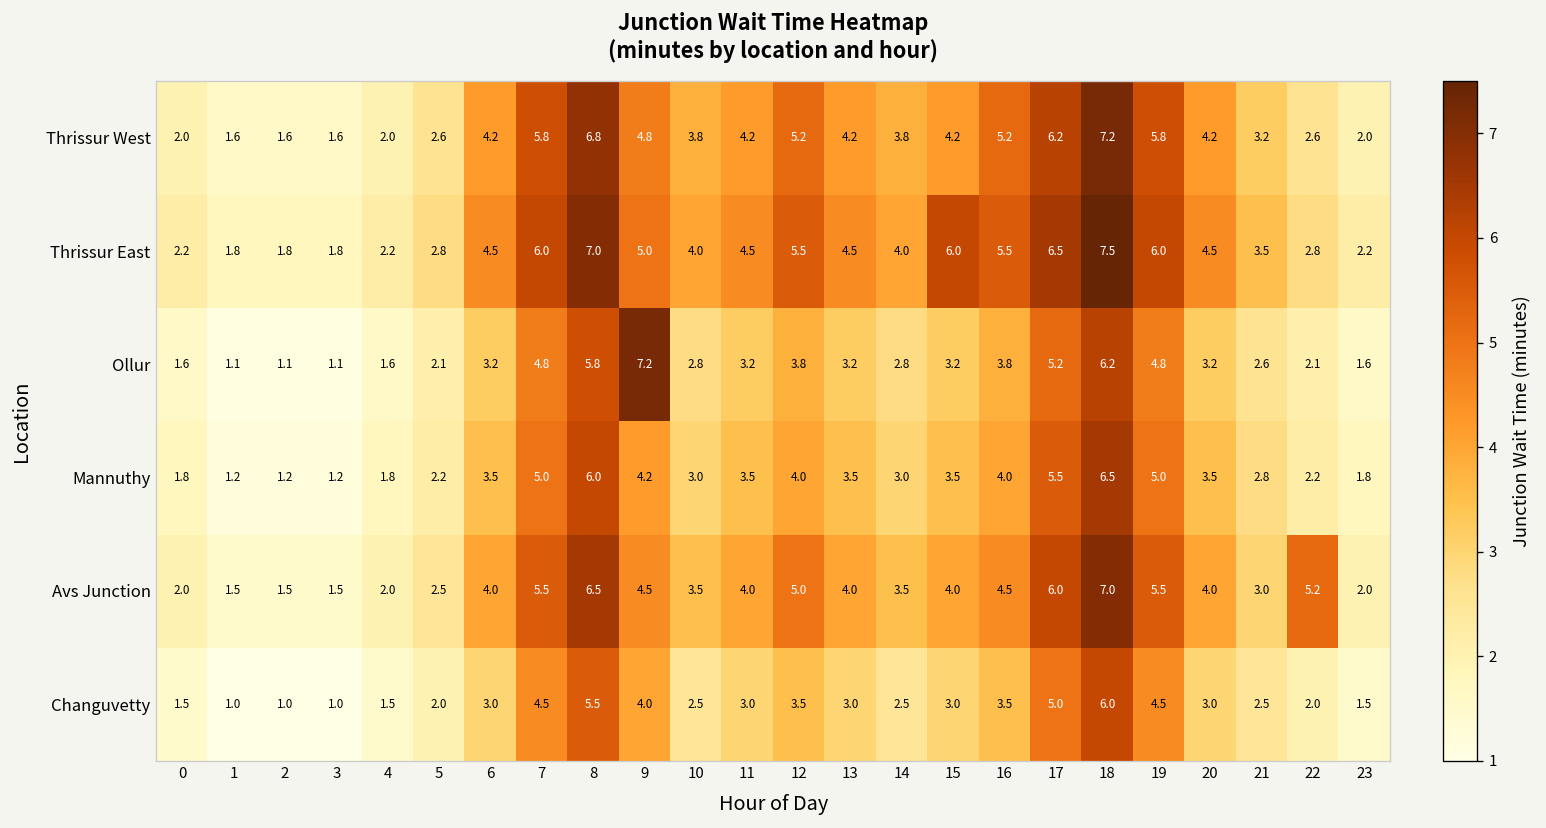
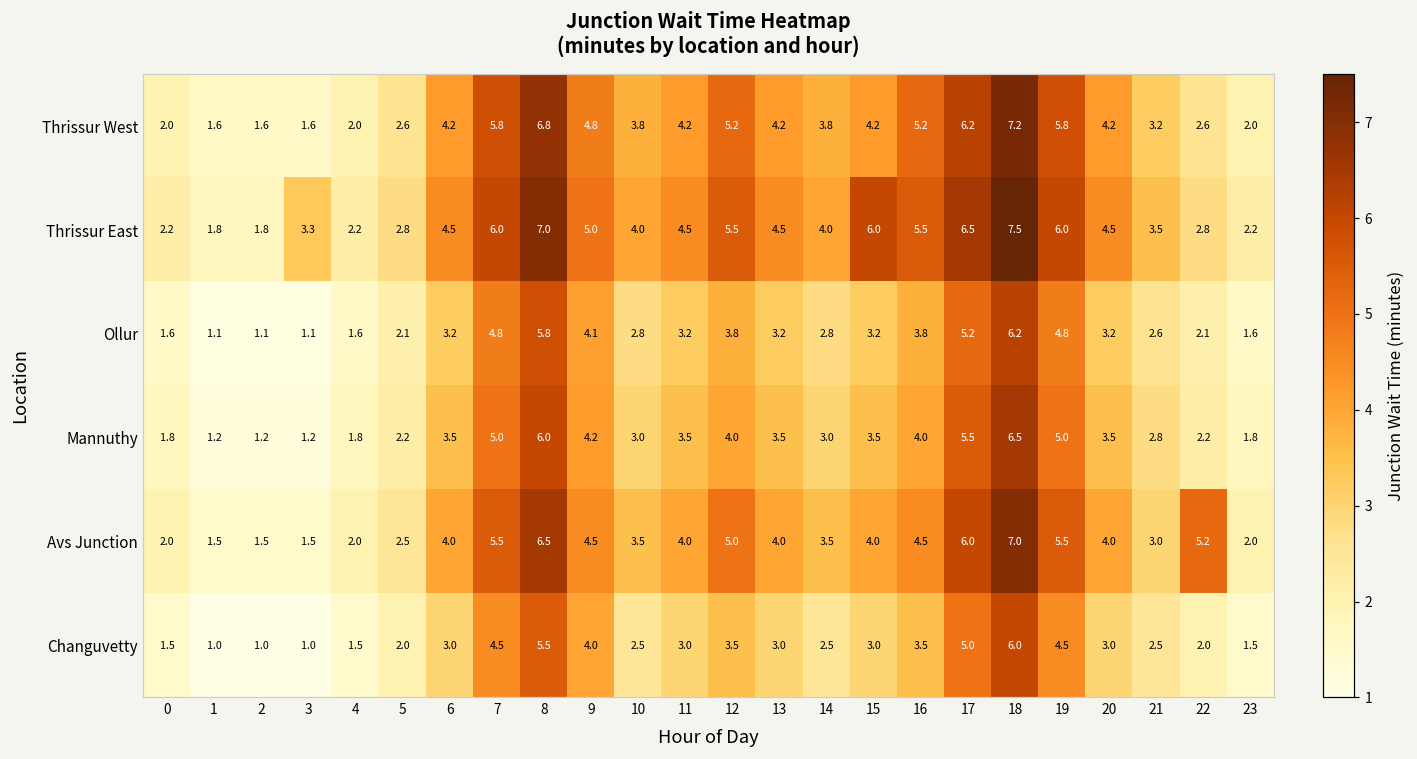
Thrissur East, 3: 1.8 -> 3.3
Ollur, 9: 7.2 -> 4.1
